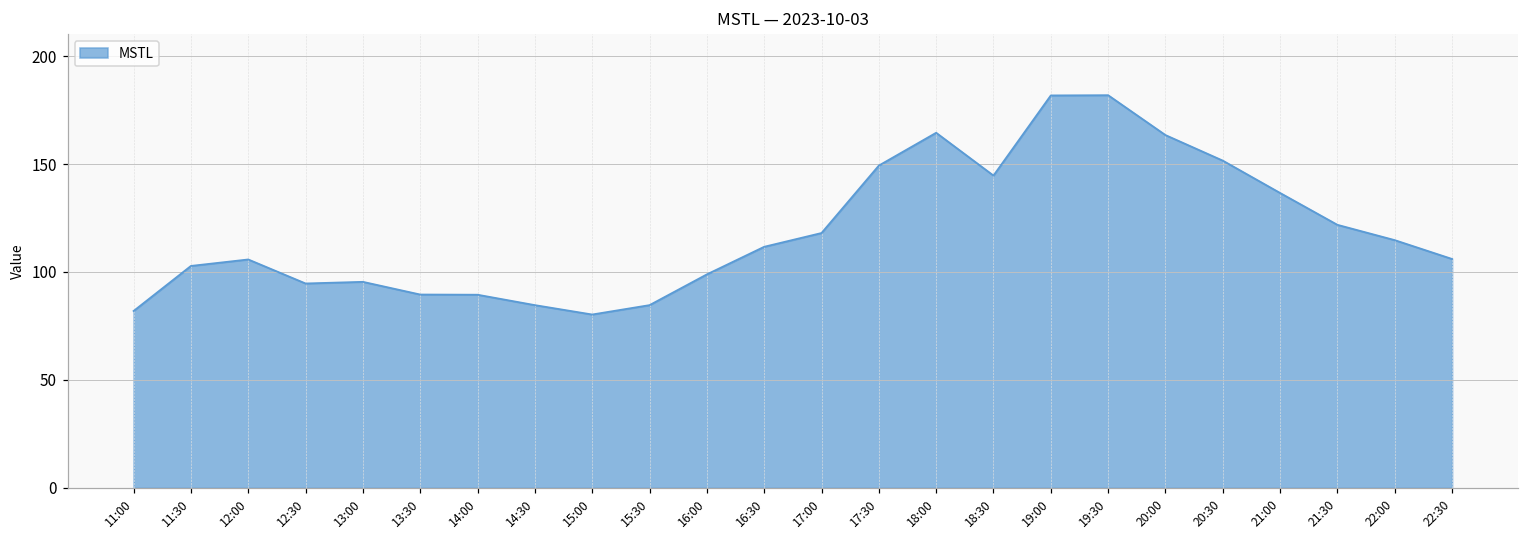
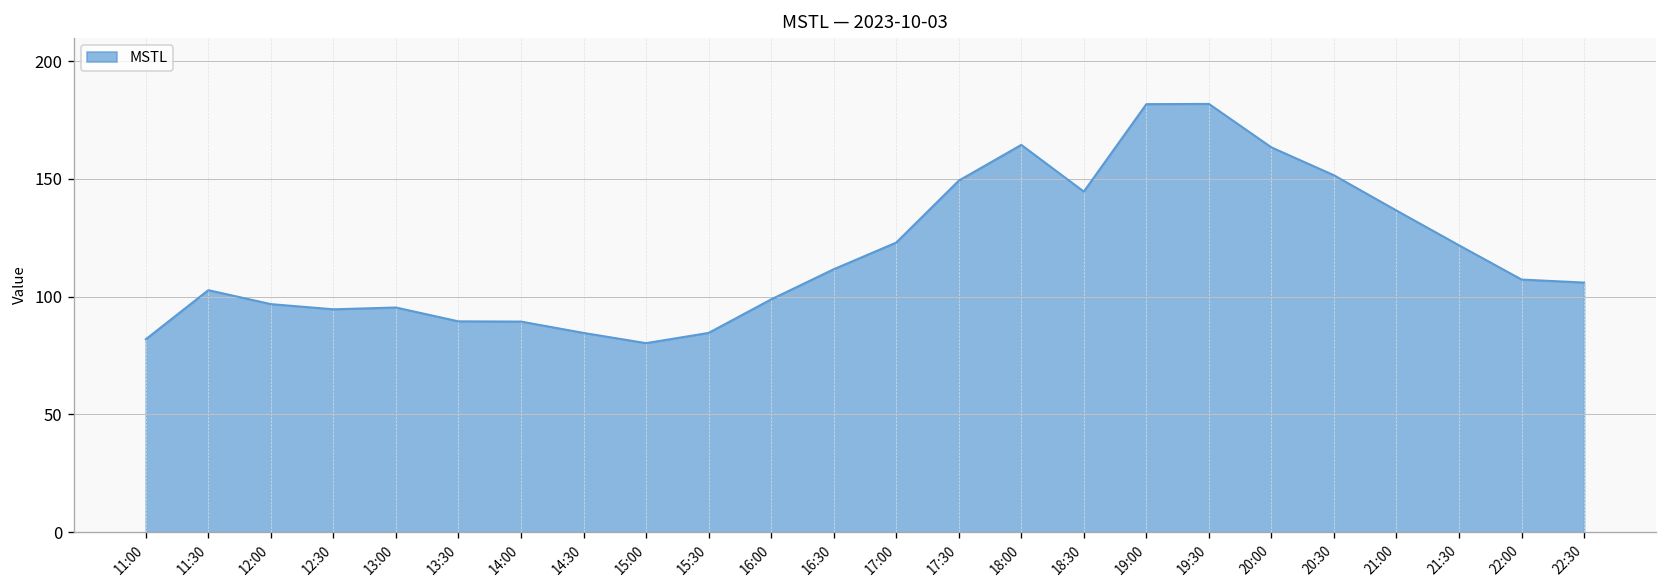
12:00: 106 -> 97
17:00: 118 -> 123
22:00: 115 -> 107
